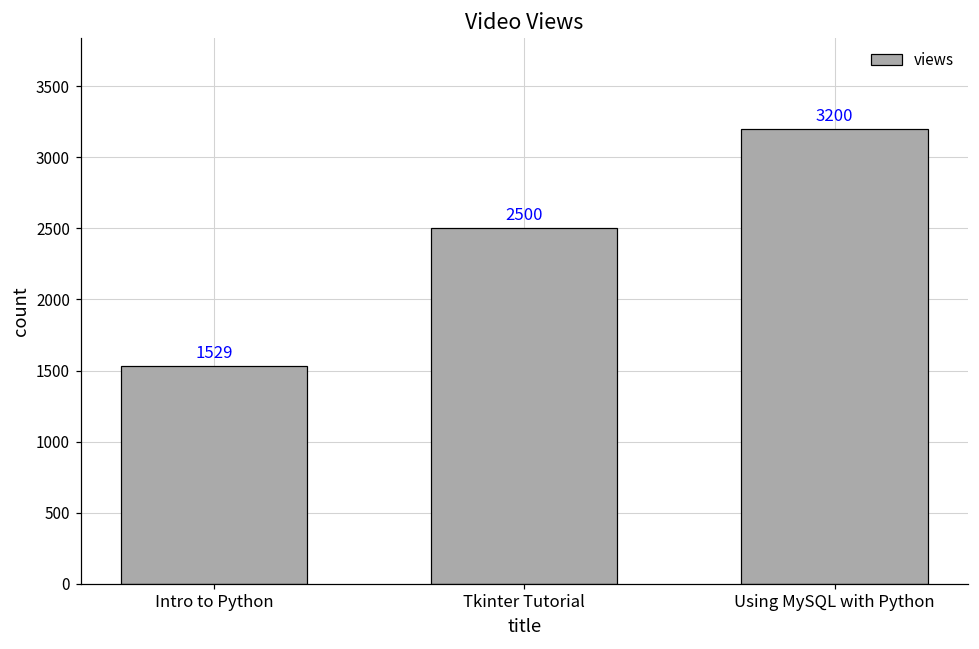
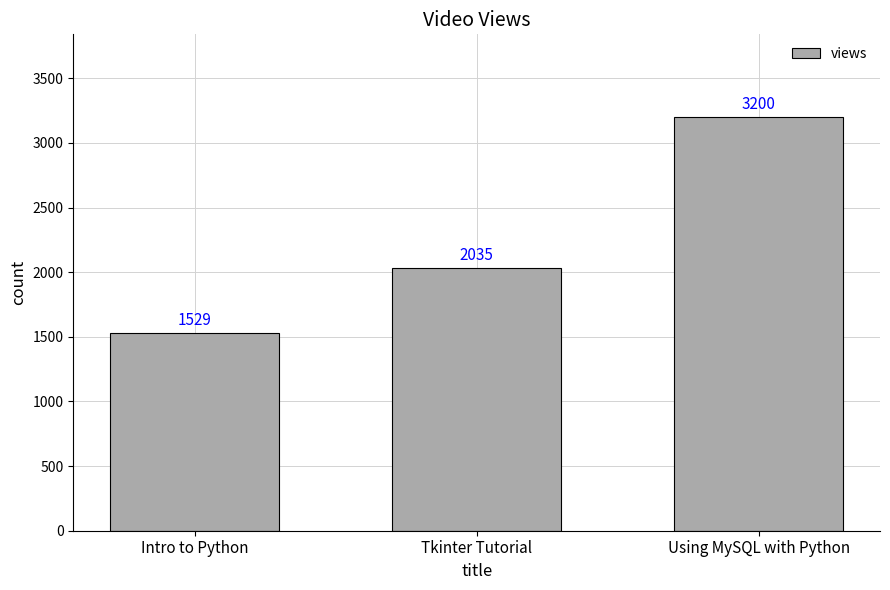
Tkinter Tutorial: 2500 -> 2035
